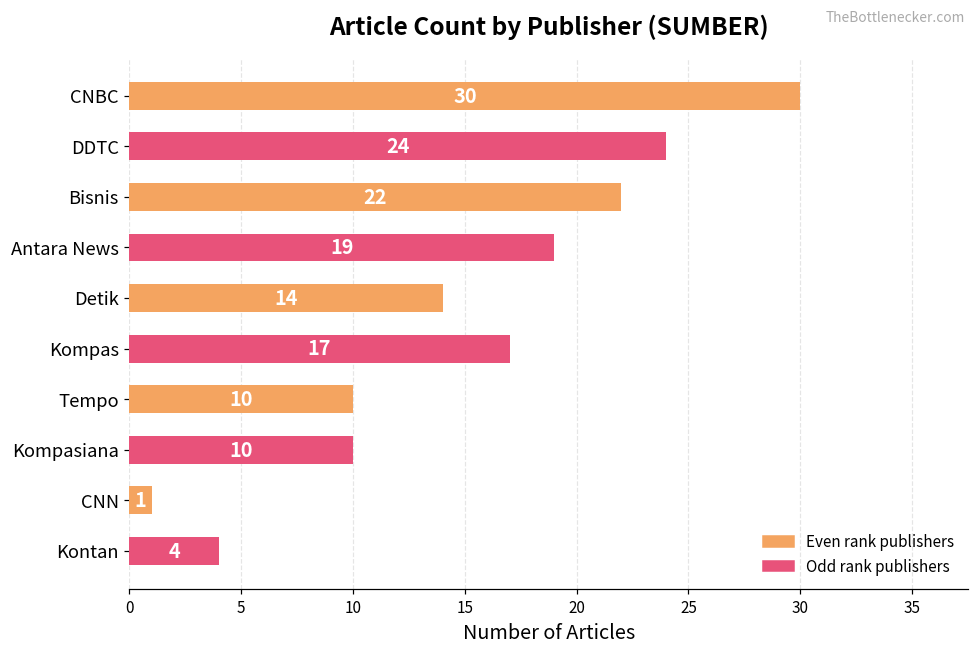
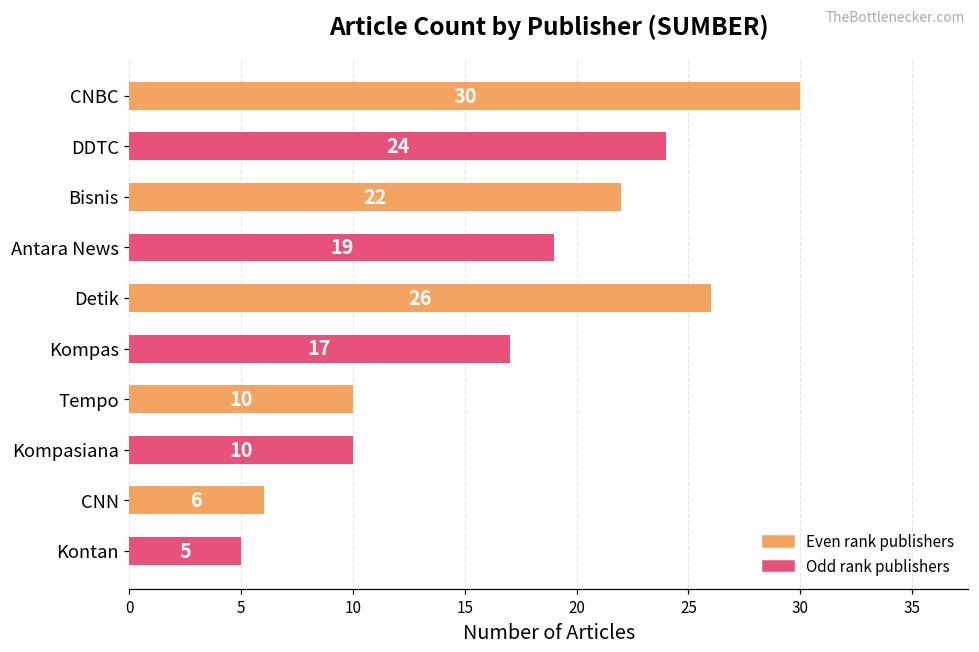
Detik: 14 -> 26
CNN: 1 -> 6
Kontan: 4 -> 5
